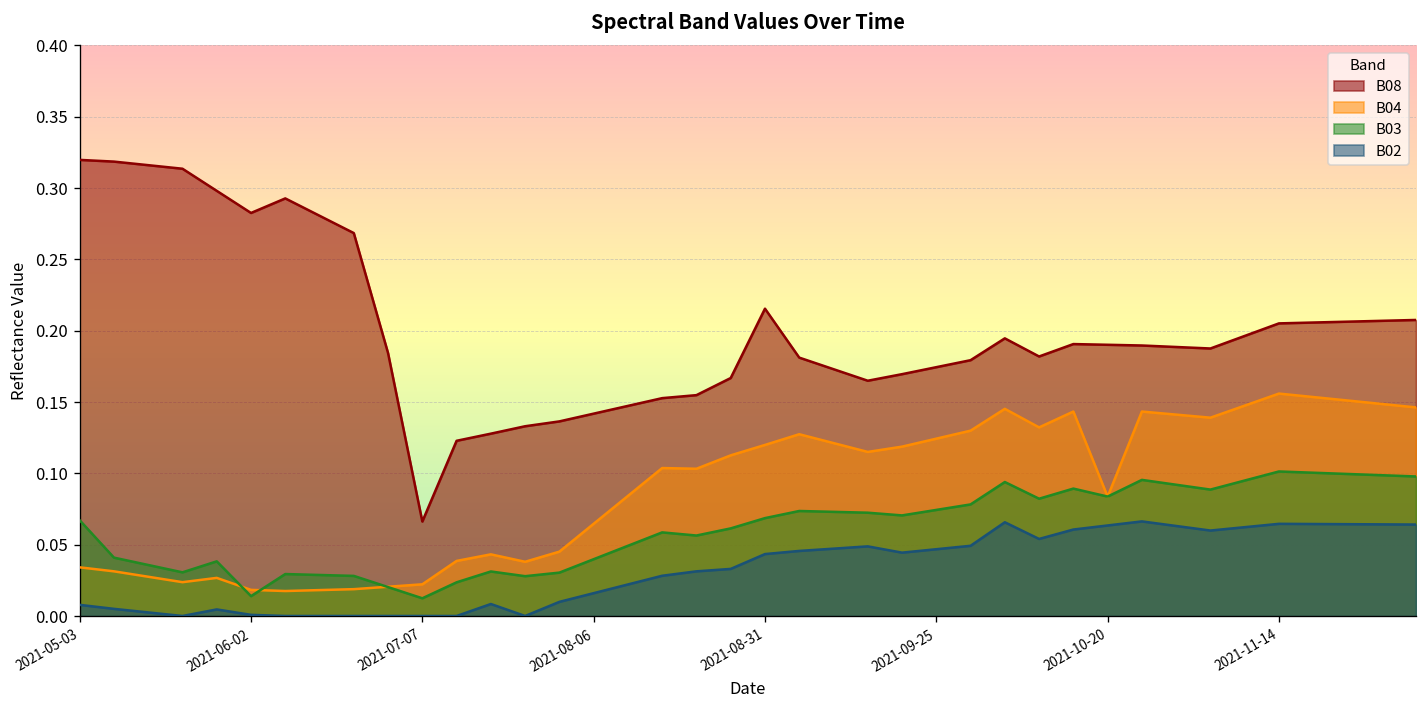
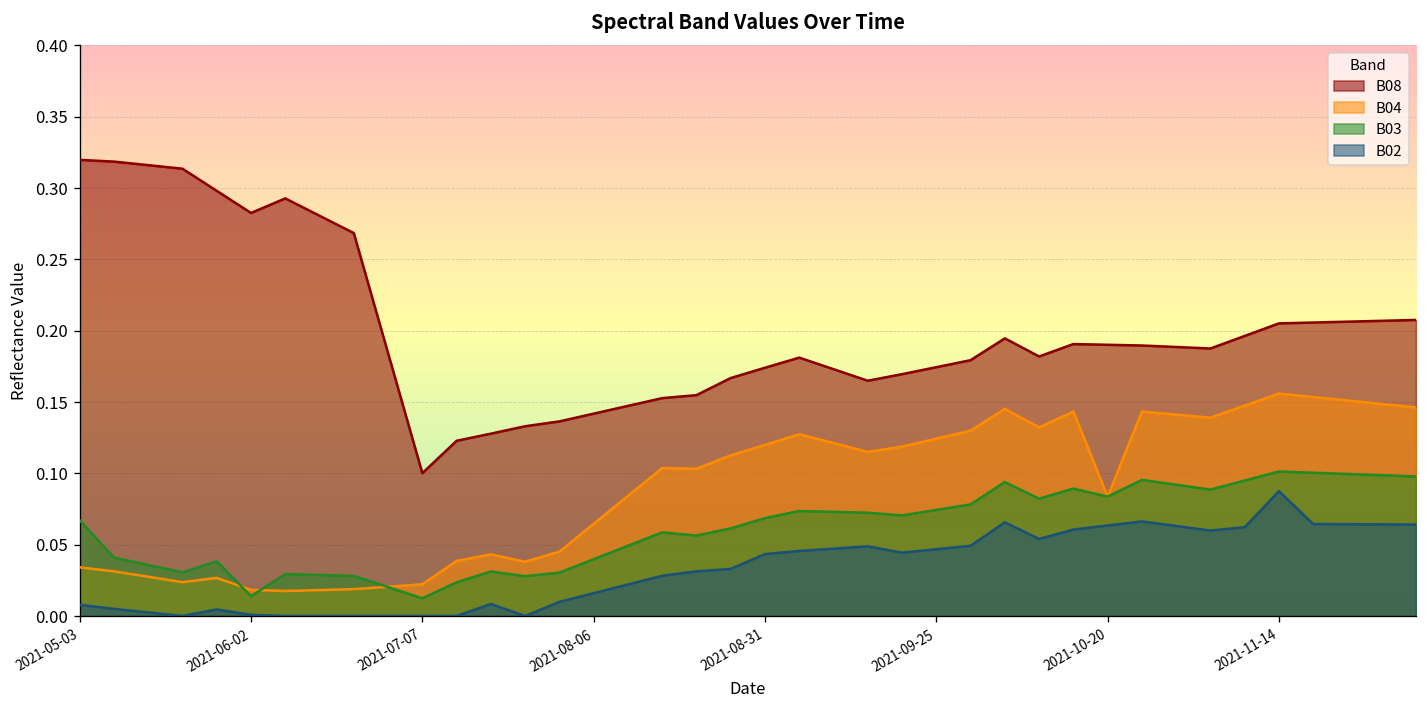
B08, 2021-07-07: 0.066 -> 0.100
B08, 2021-08-31: 0.216 -> 0.174
B02, 2021-11-14: 0.065 -> 0.088
